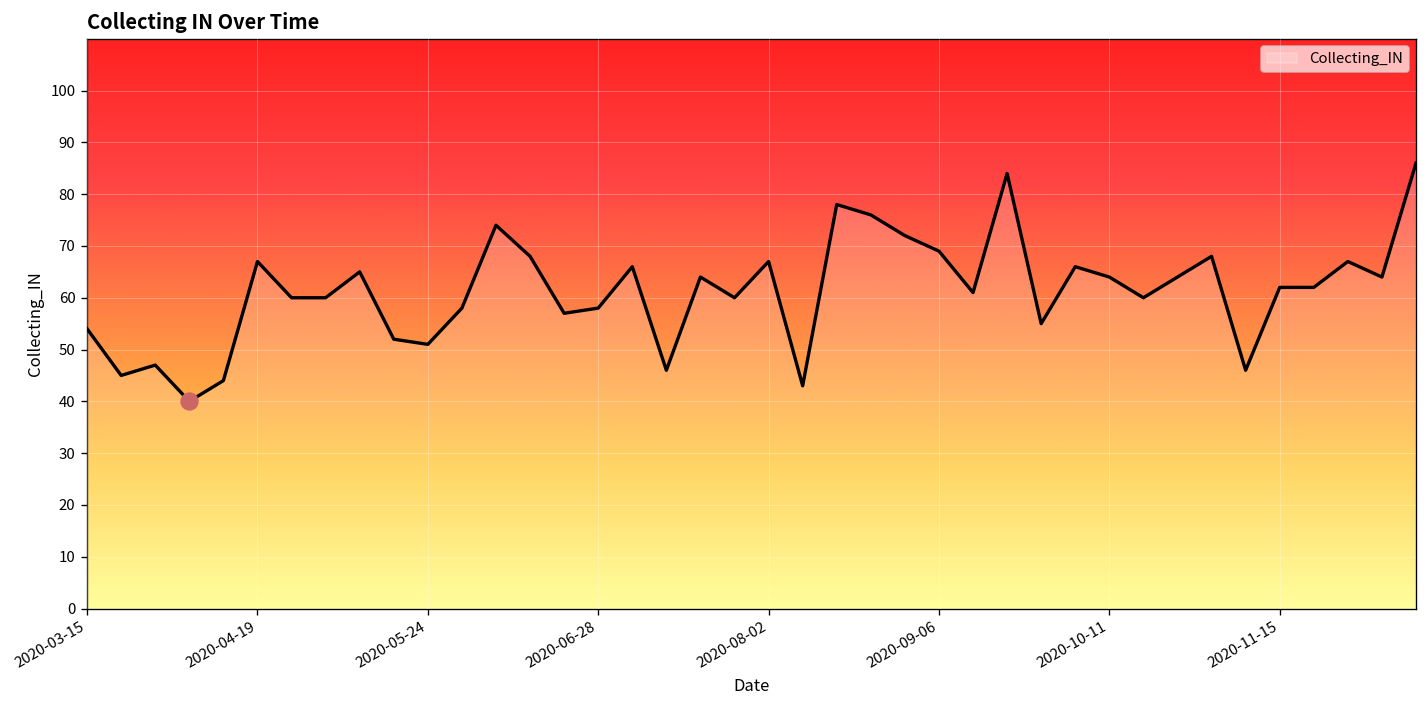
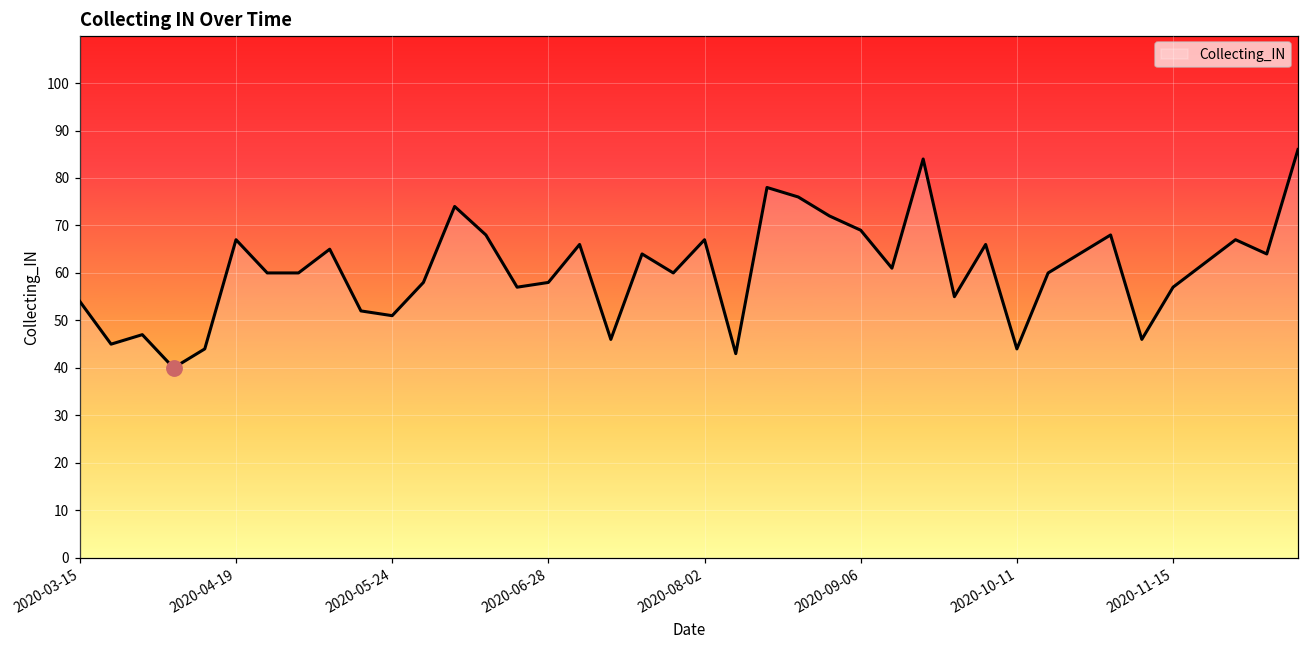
Collecting_IN, 2020-10-11: 64 -> 44
Collecting_IN, 2020-11-15: 62 -> 57
